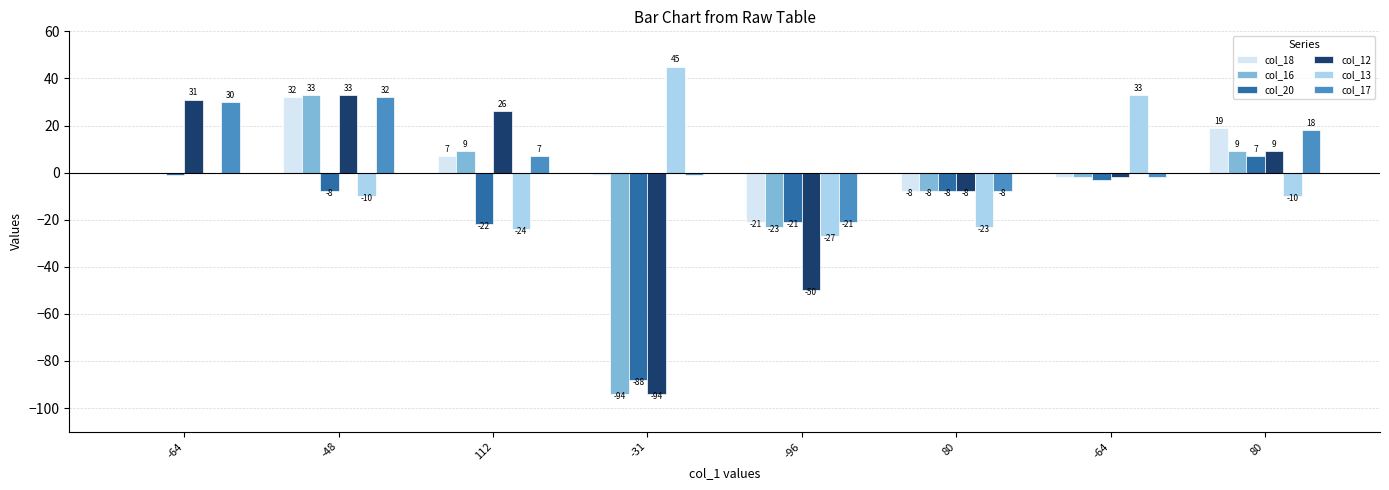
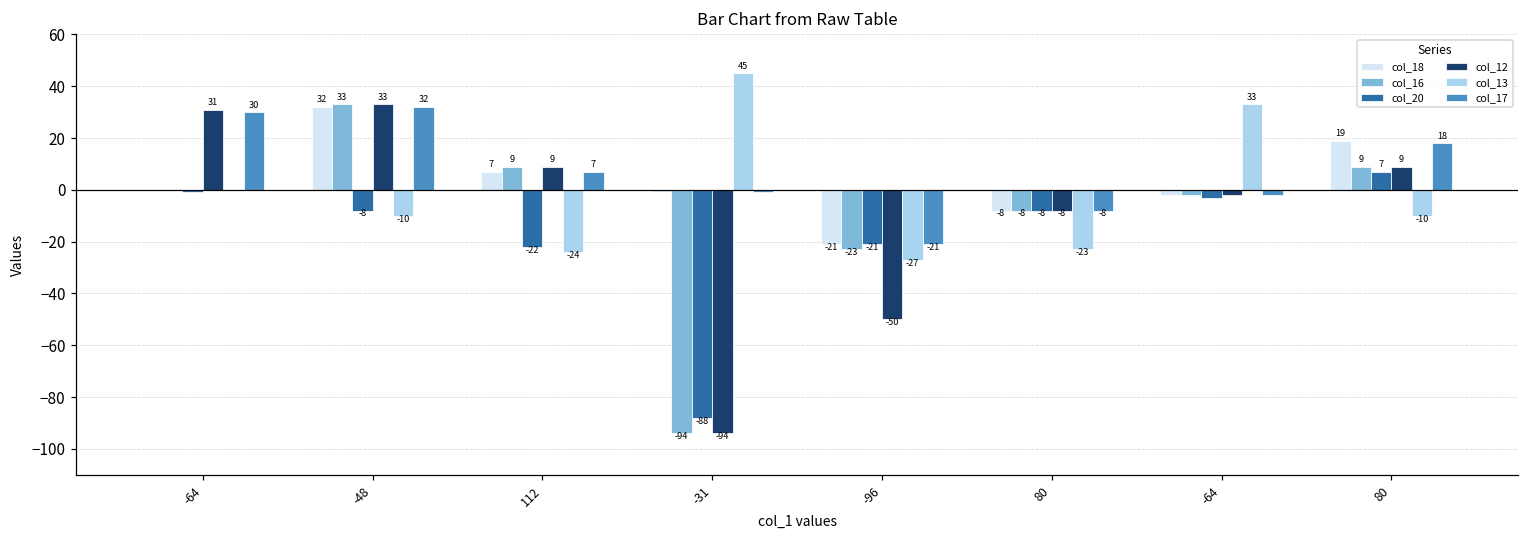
col_12, 112: 26 -> 9
